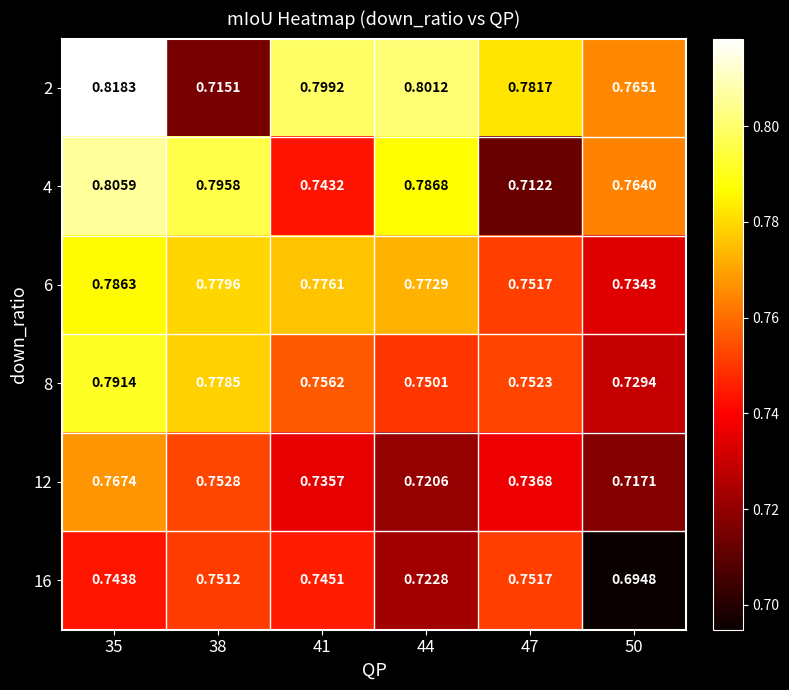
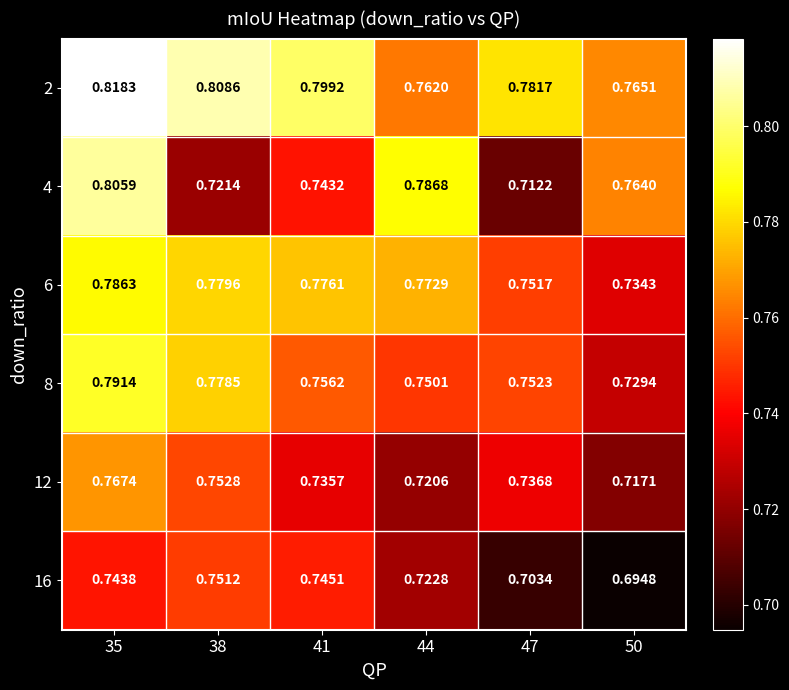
2, 38: 0.7151 -> 0.8086
2, 44: 0.8012 -> 0.7620
4, 38: 0.7958 -> 0.7214
16, 47: 0.7517 -> 0.7034
